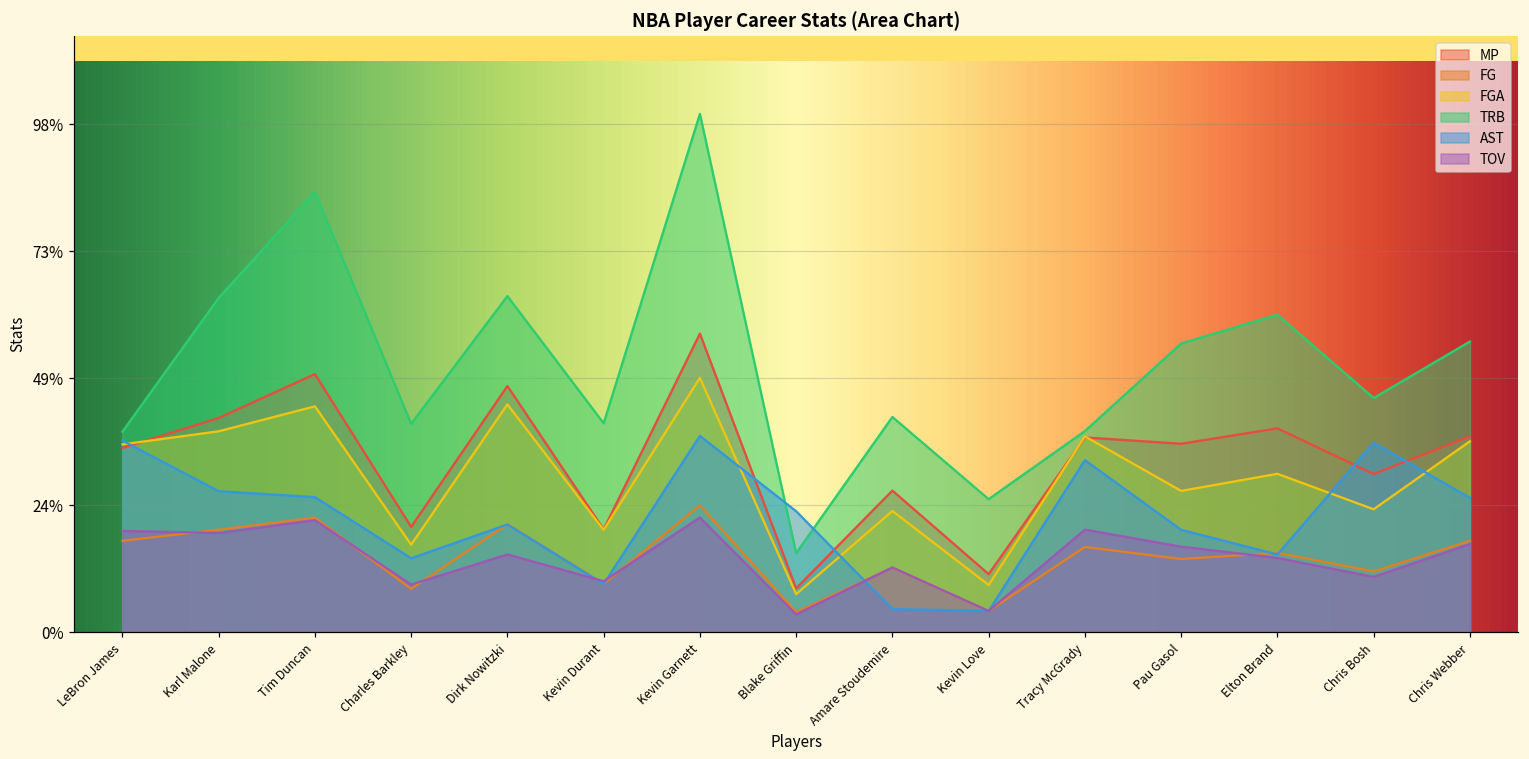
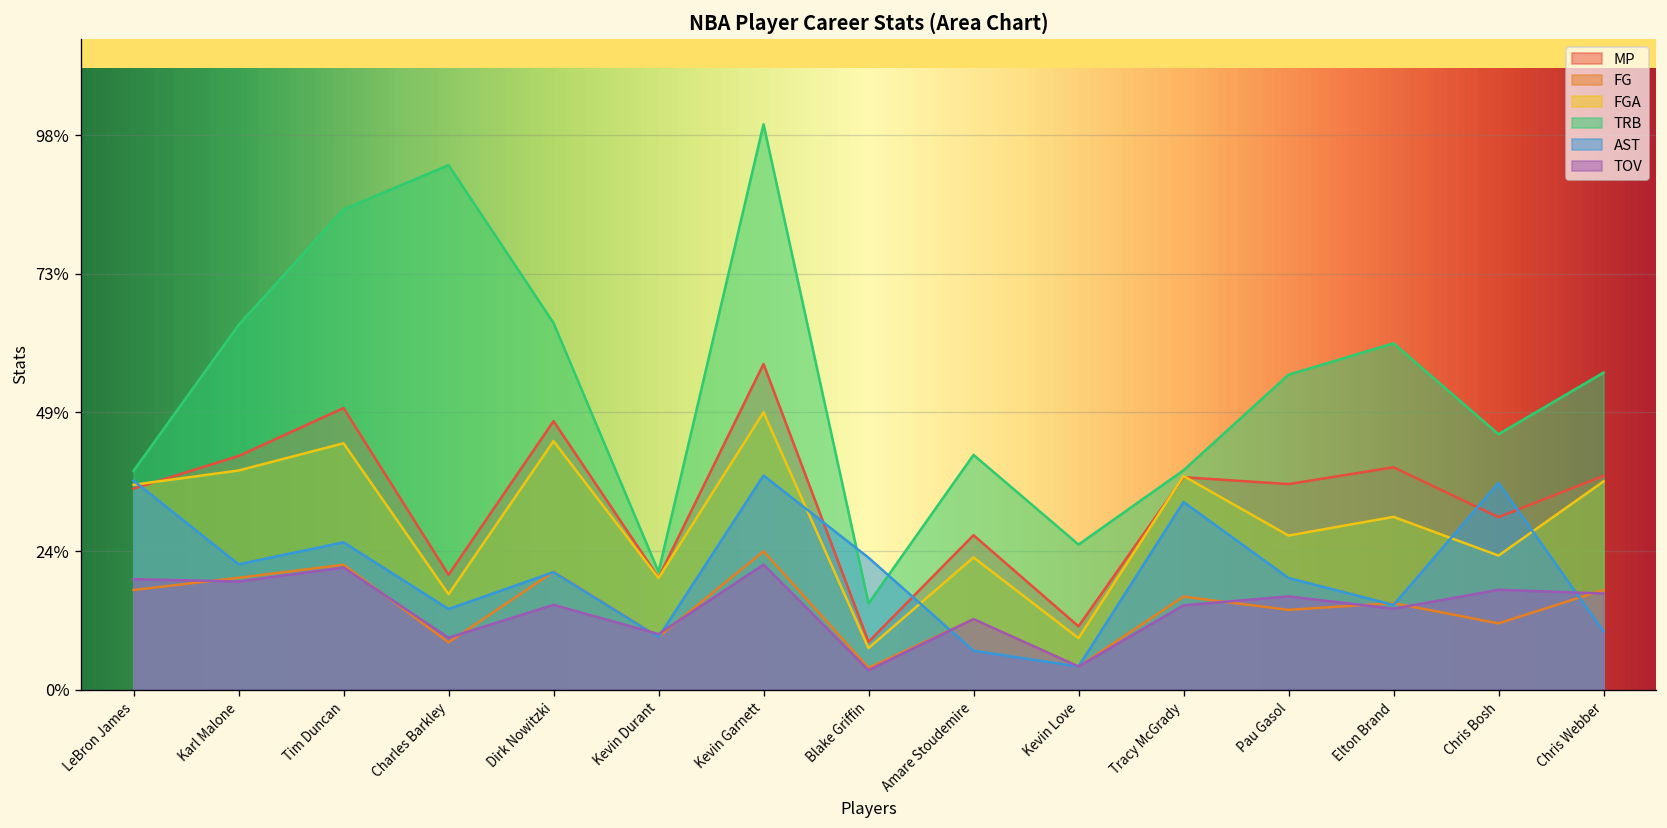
AST, Karl Malone: 27% -> 22%
TRB, Charles Barkley: 40% -> 93%
TRB, Kevin Durant: 40% -> 21%
AST, Amare Stoudemire: 4% -> 7%
TOV, Tracy McGrady: 20% -> 15%
TOV, Chris Bosh: 11% -> 18%
AST, Chris Webber: 26% -> 10%
